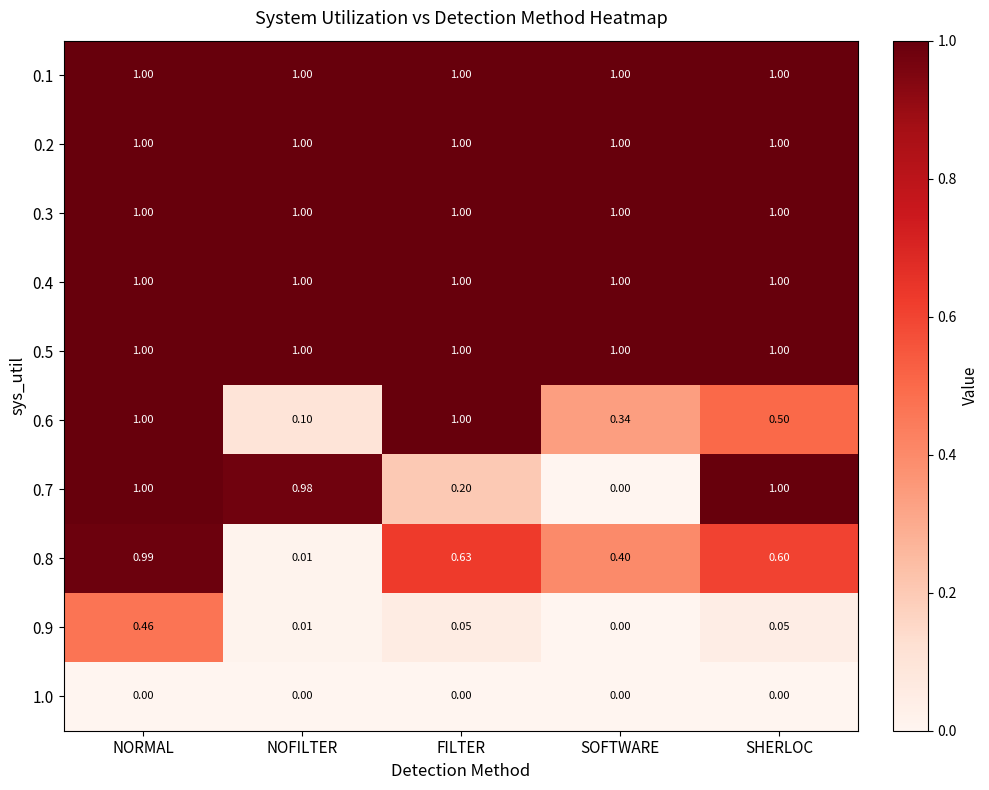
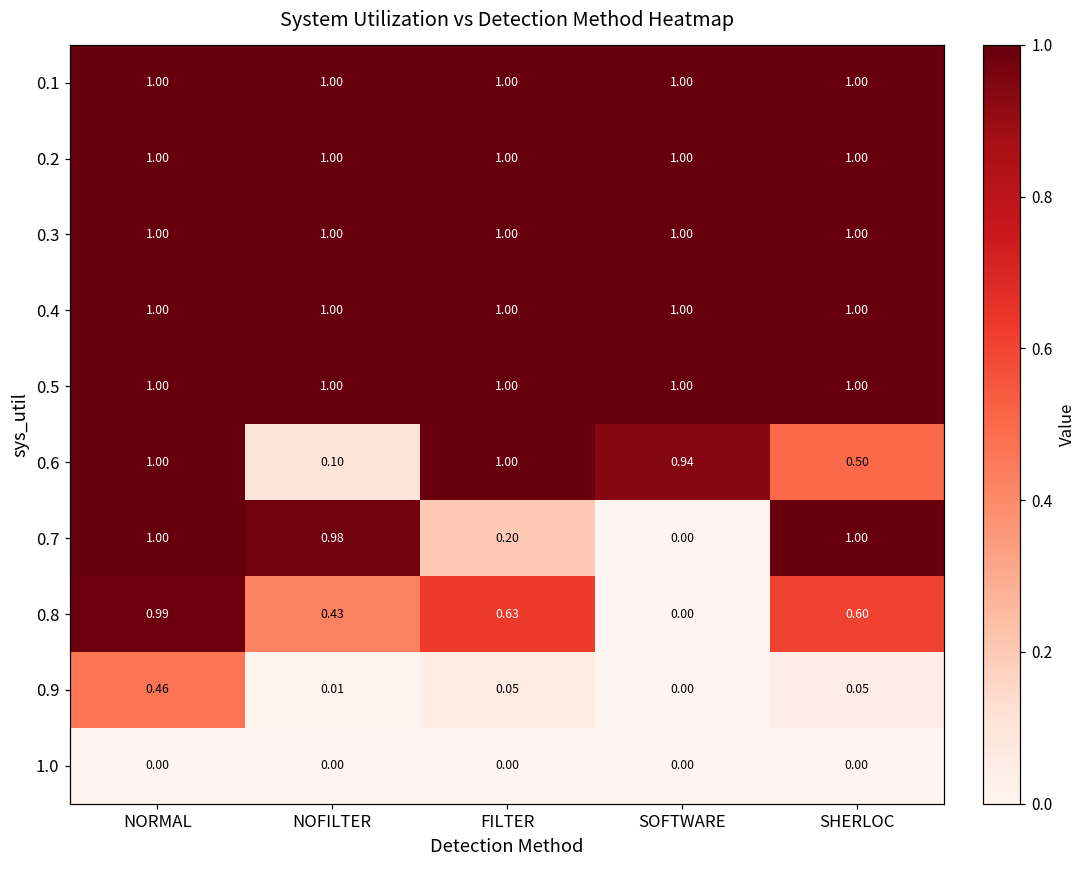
0.6, SOFTWARE: 0.34 -> 0.94
0.8, NOFILTER: 0.01 -> 0.43
0.8, SOFTWARE: 0.40 -> 0.00
